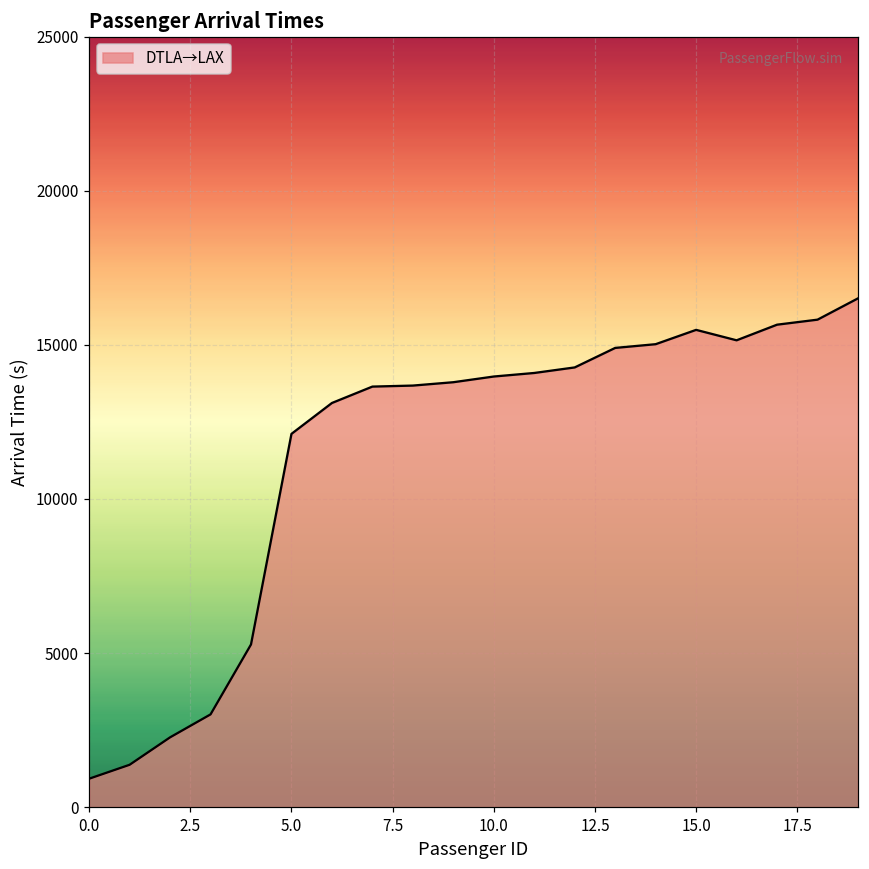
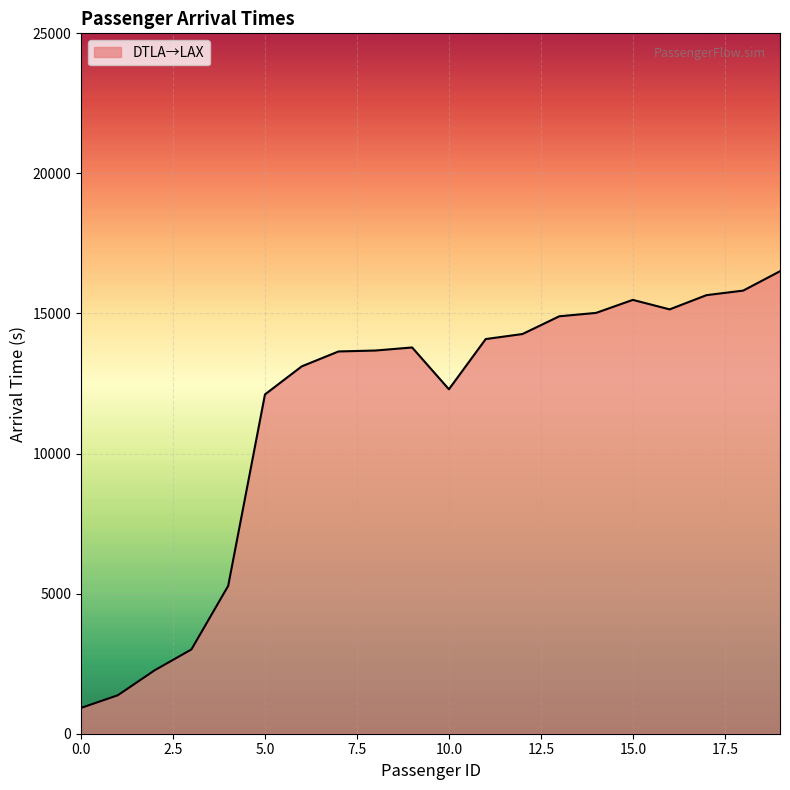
10.0: 14000 -> 12300
